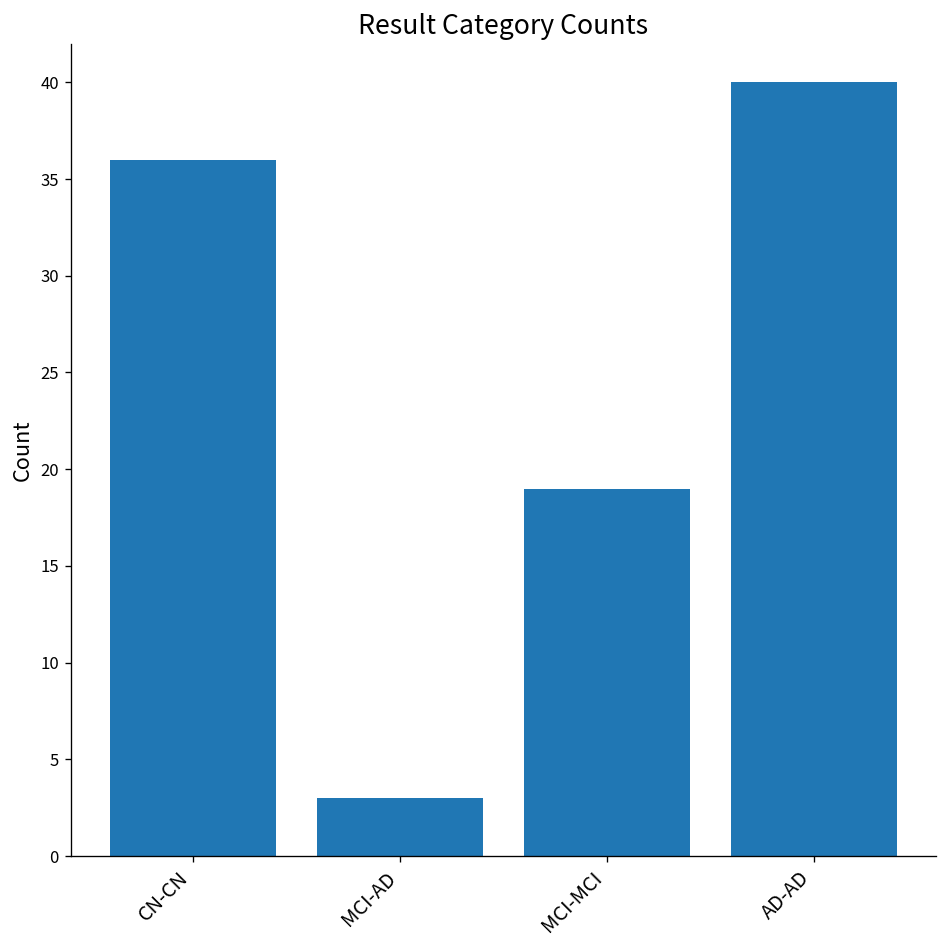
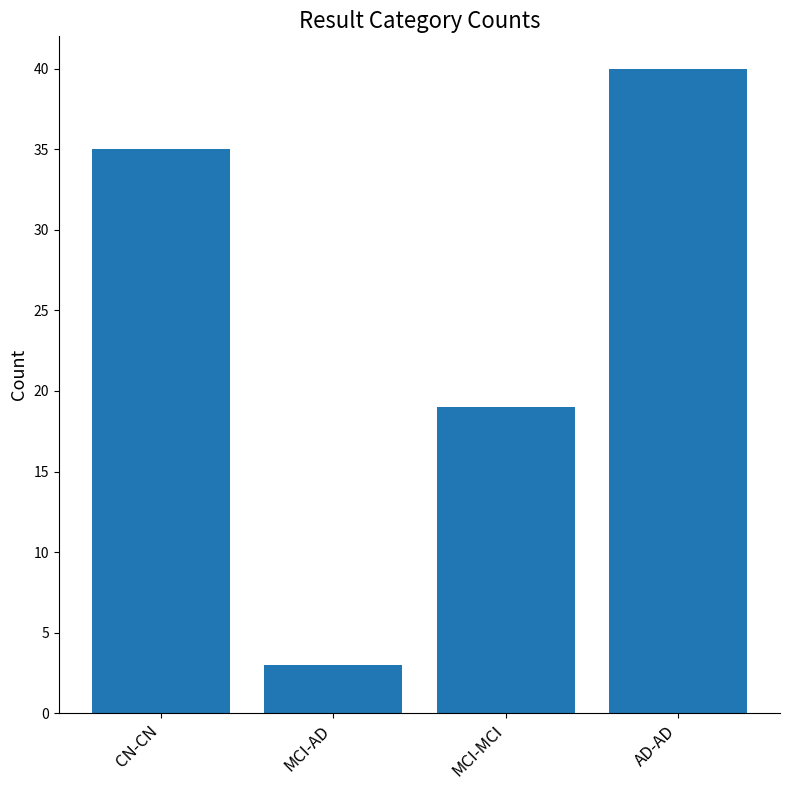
CN-CN: 36 -> 35
